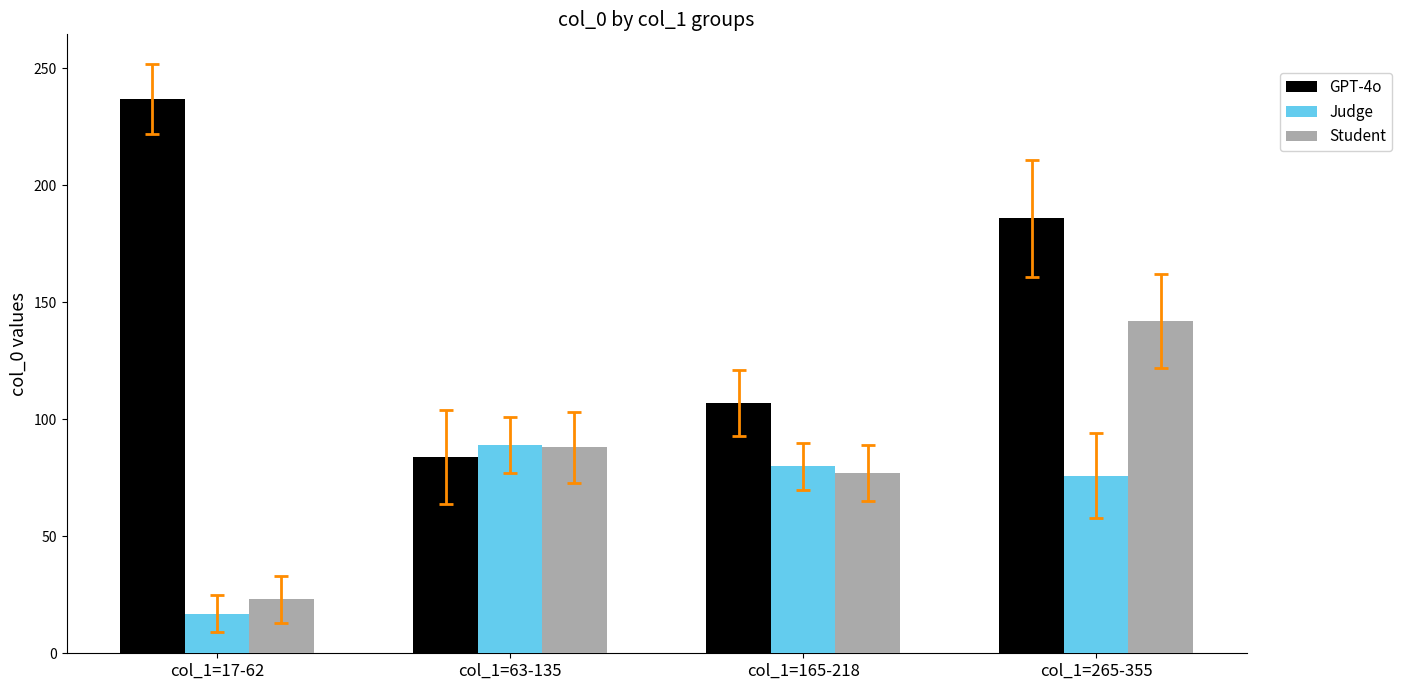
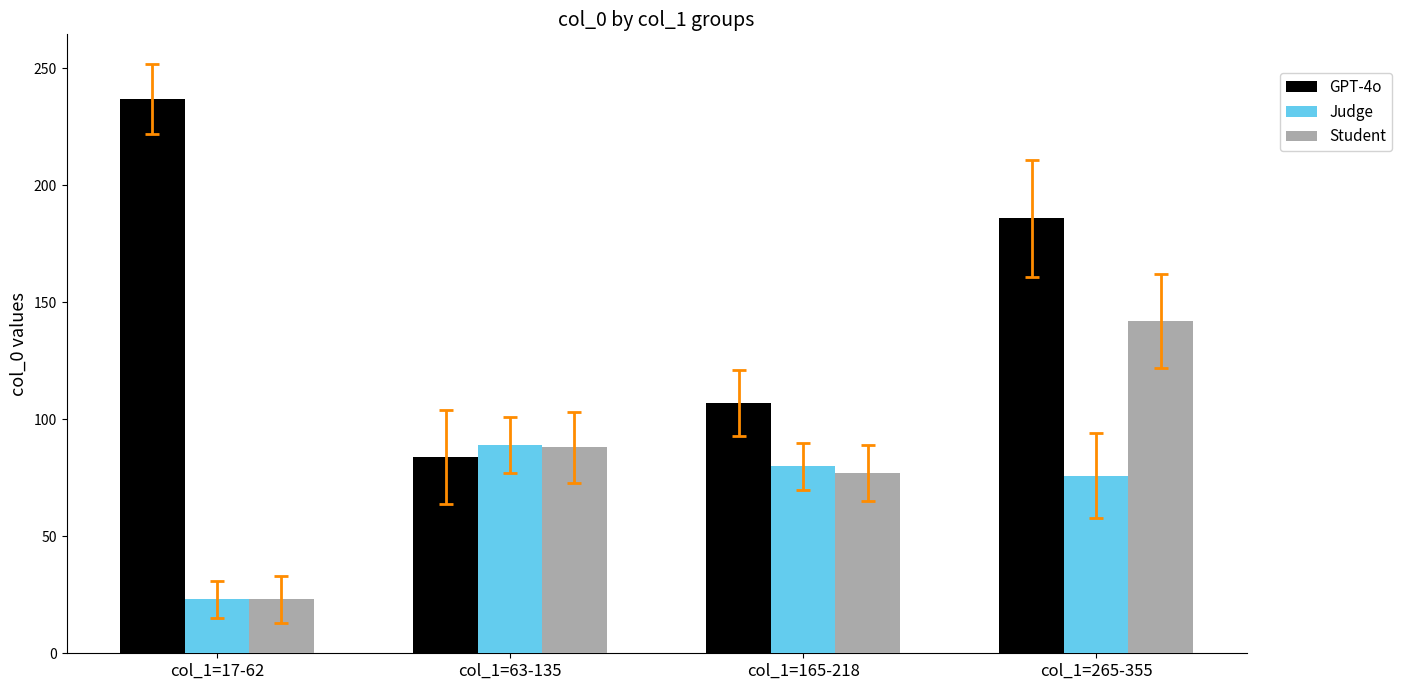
Judge, col_1=17-62: 17 -> 23
